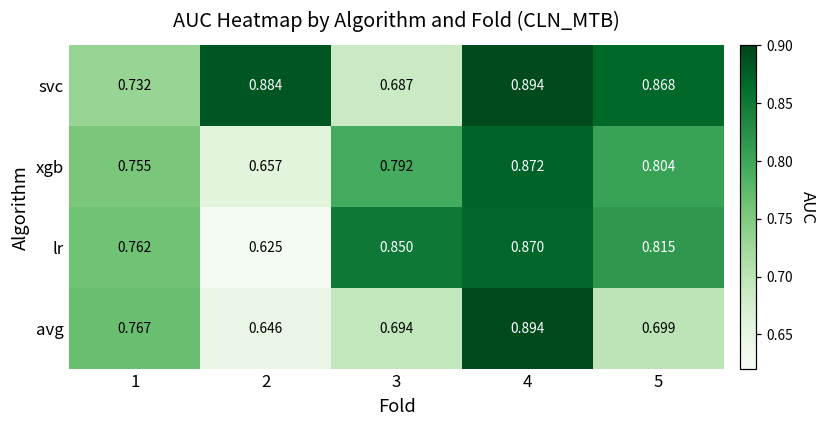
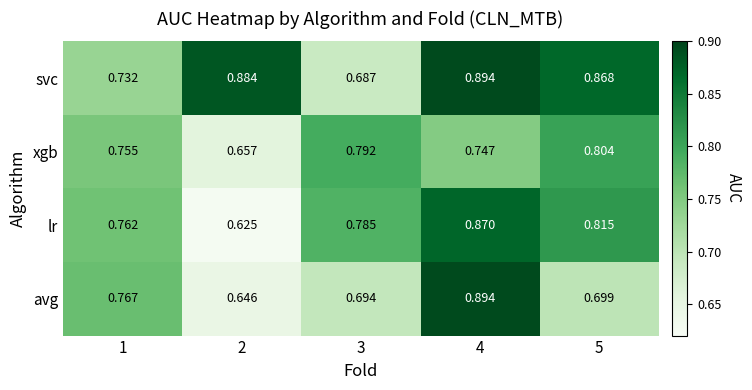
xgb, 4: 0.872 -> 0.747
lr, 3: 0.850 -> 0.785
